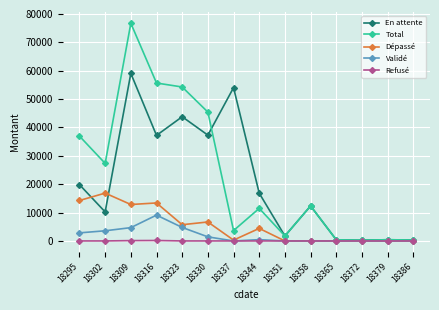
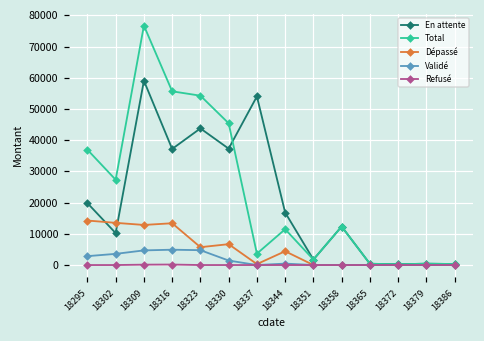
Dépassé, 18302: 17000 -> 14000
Validé, 18316: 9000 -> 5000
